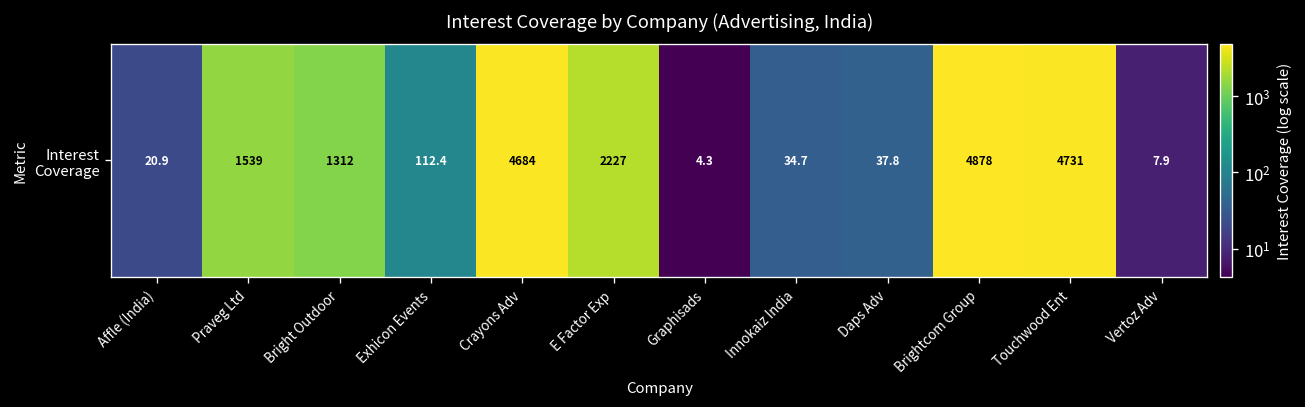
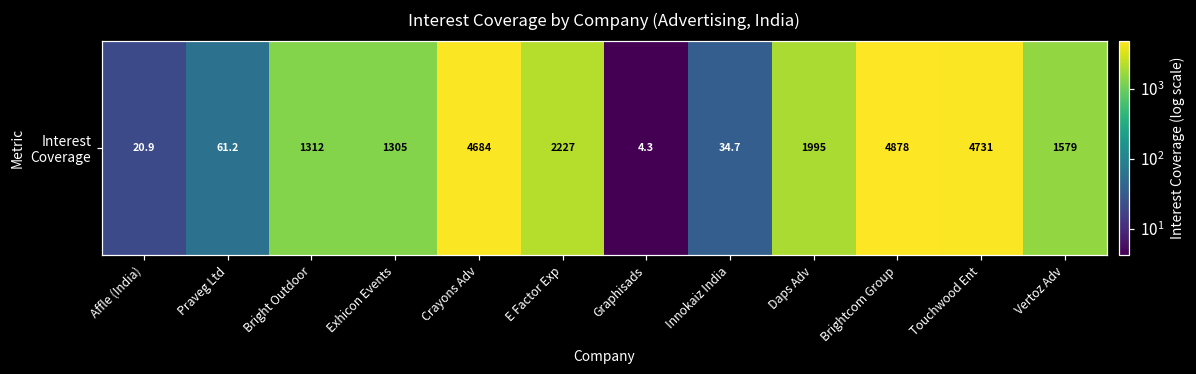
Interest Coverage, Praveg Ltd: 1539 -> 61.2
Interest Coverage, Exhicon Events: 112.4 -> 1305
Interest Coverage, Daps Adv: 37.8 -> 1995
Interest Coverage, Vertoz Adv: 7.9 -> 1579
